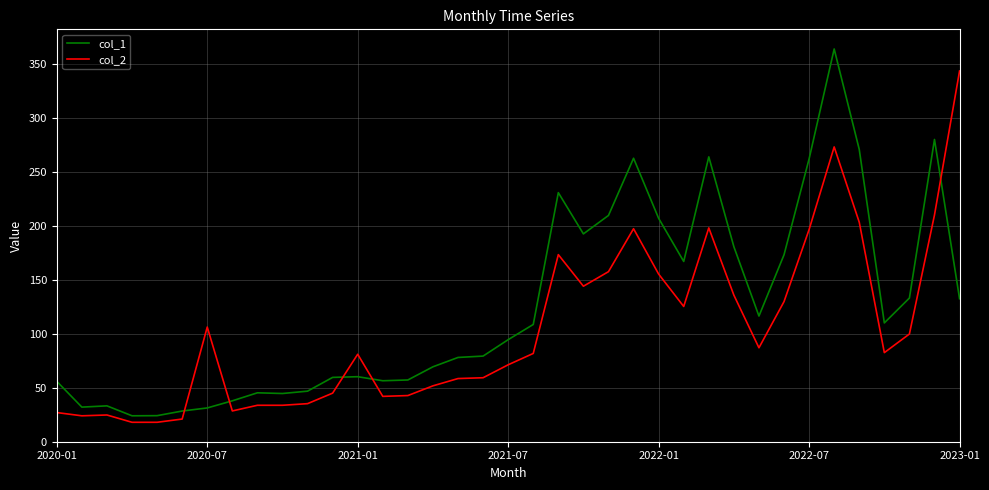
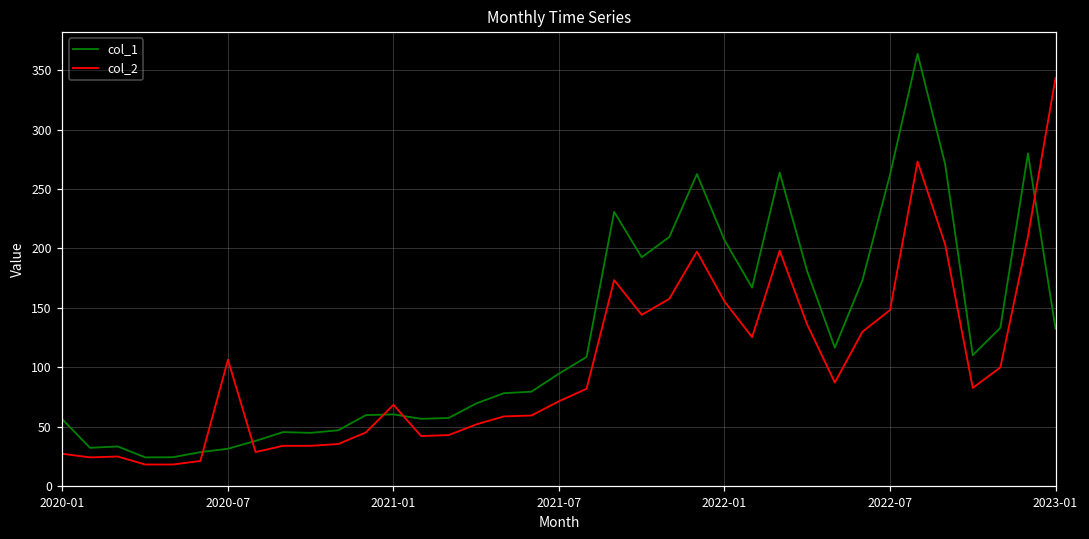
col_2, 2021-01: 81 -> 68
col_2, 2022-07: 197 -> 148
